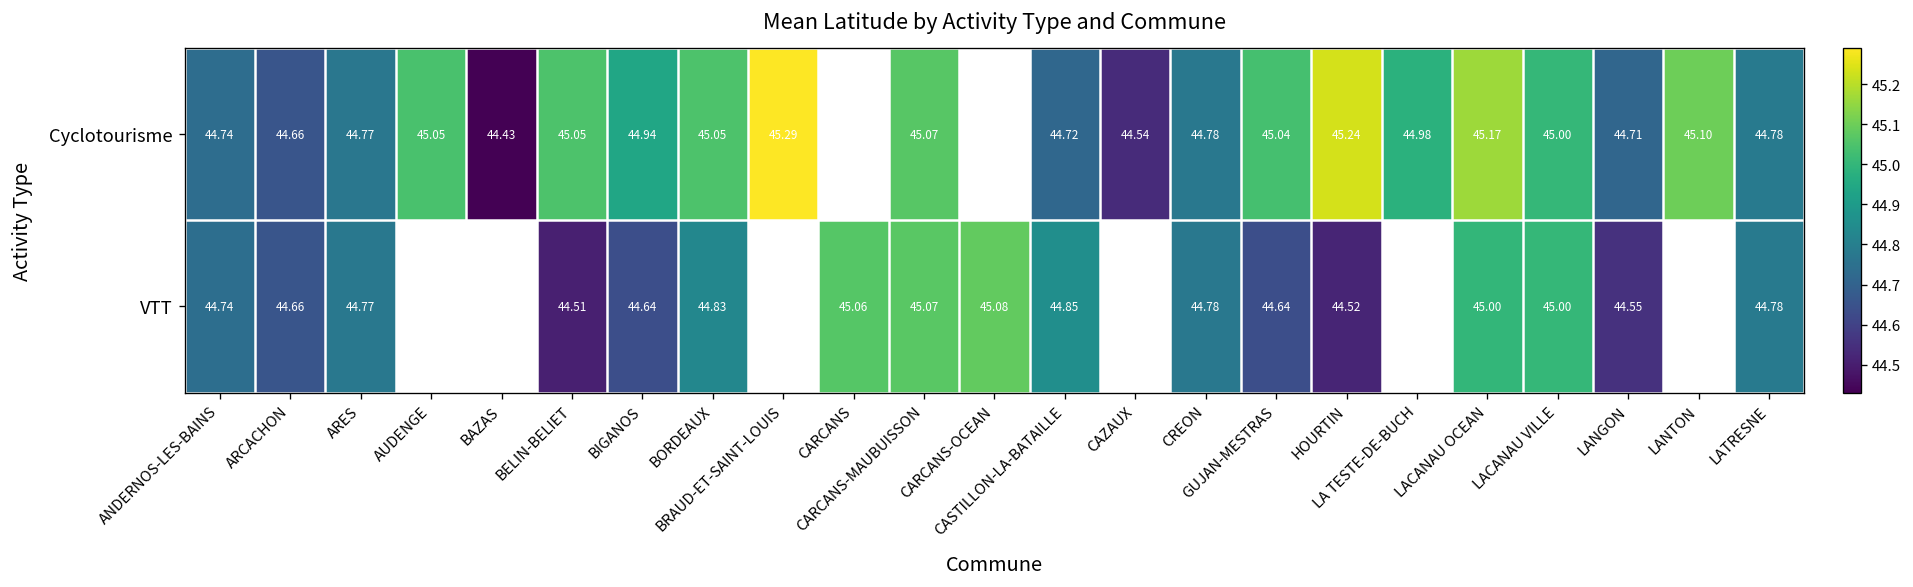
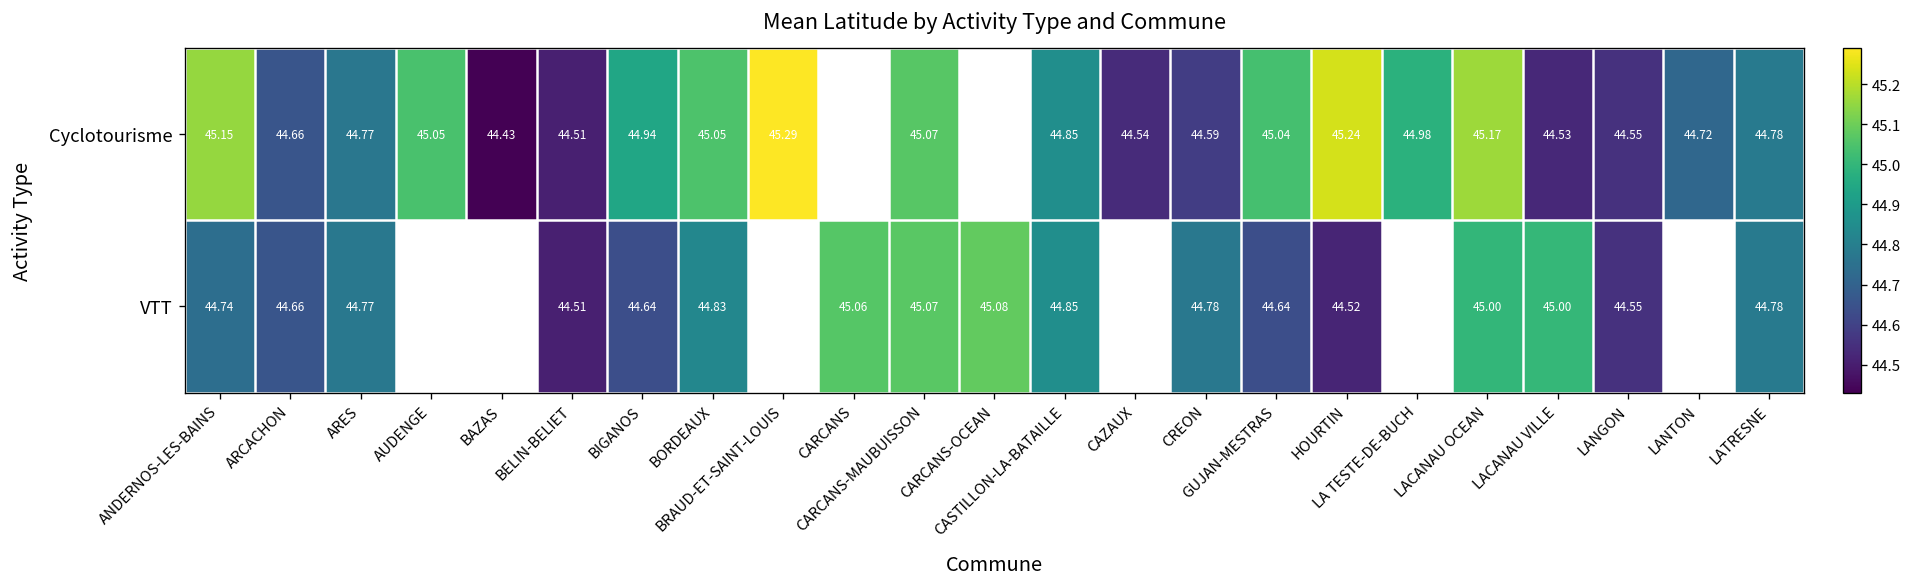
Cyclotourisme, ANDERNOS-LES-BAINS: 44.74 -> 45.15
Cyclotourisme, BELIN-BELIET: 45.05 -> 44.51
Cyclotourisme, CASTILLON-LA-BATAILLE: 44.72 -> 44.85
Cyclotourisme, CREON: 44.78 -> 44.59
Cyclotourisme, LACANAU VILLE: 45.00 -> 44.53
Cyclotourisme, LANGON: 44.71 -> 44.55
Cyclotourisme, LANTON: 45.10 -> 44.72
